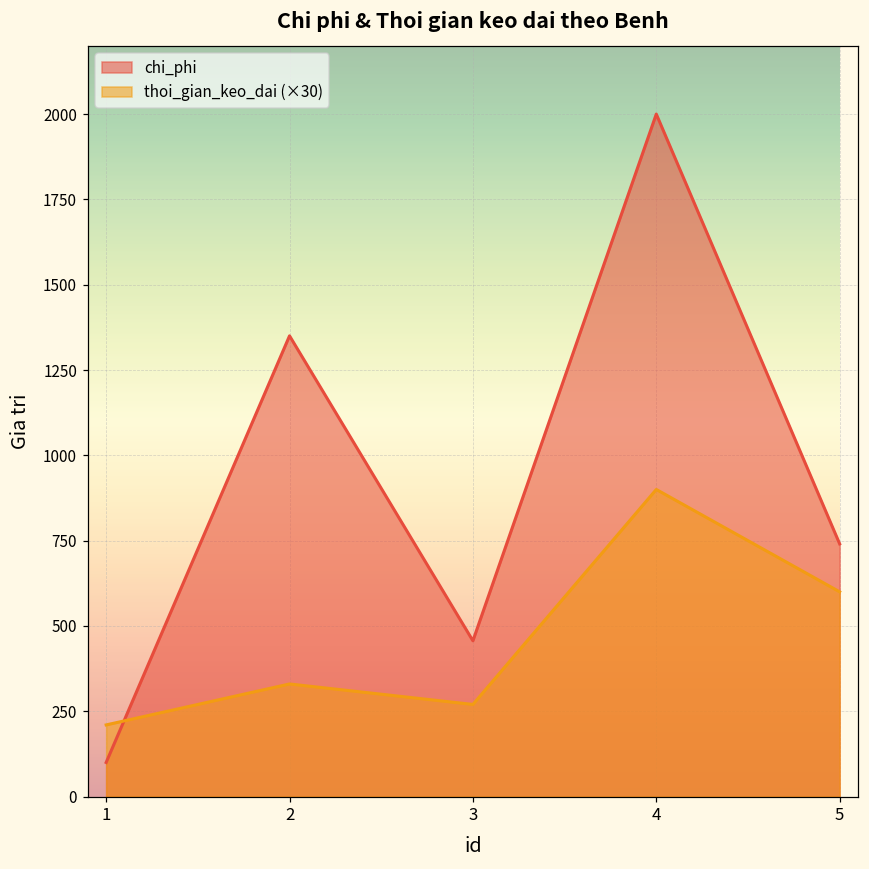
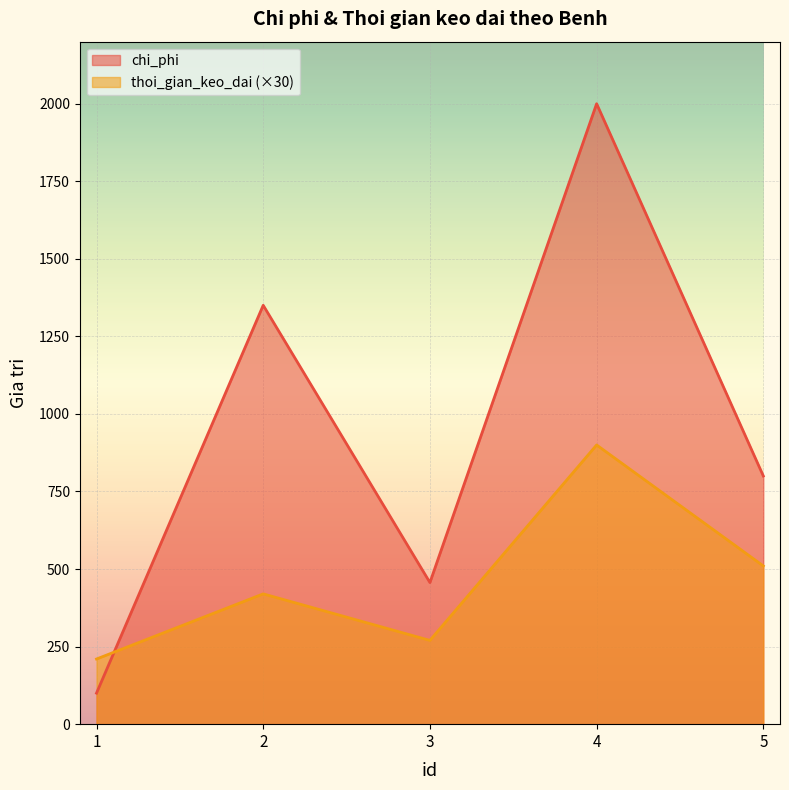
thoi_gian_keo_dai (×30), 2: 330 -> 420
chi_phi, 5: 740 -> 800
thoi_gian_keo_dai (×30), 5: 600 -> 510
